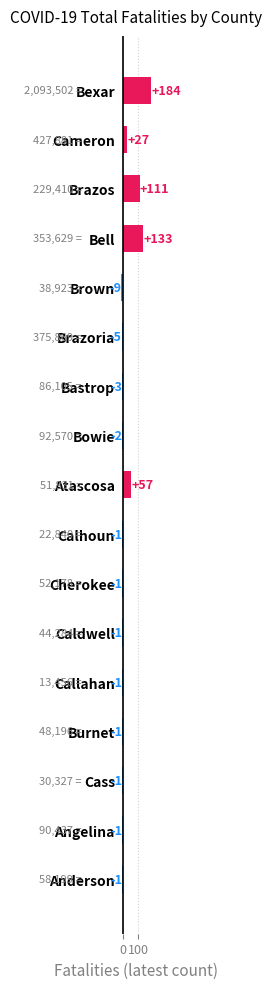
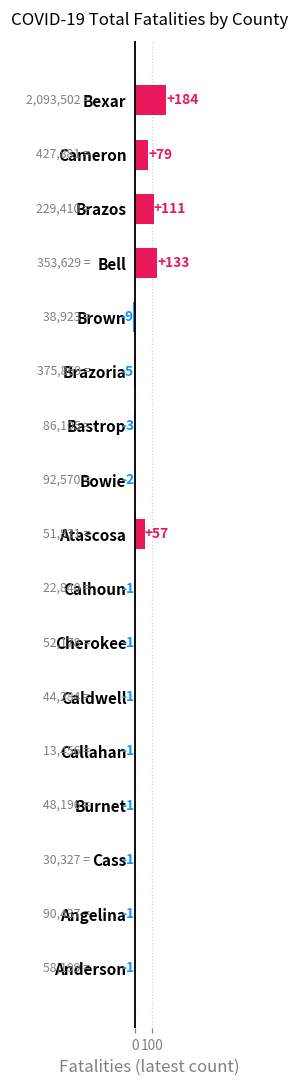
Cameron: +27 -> +79
